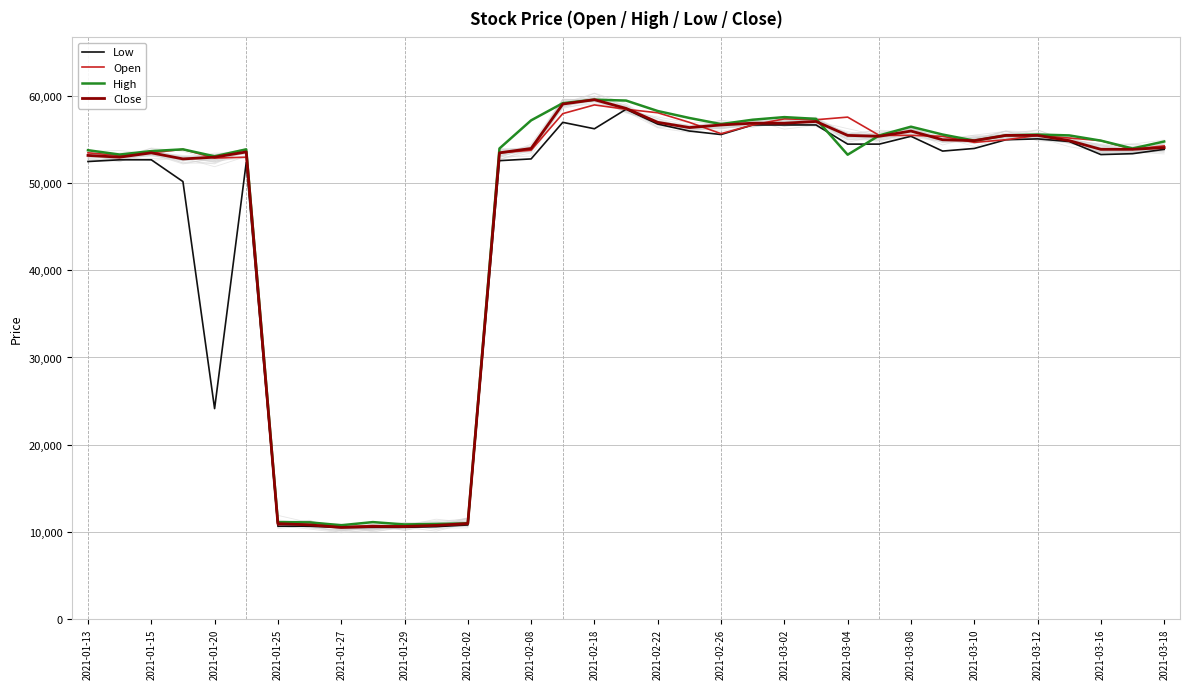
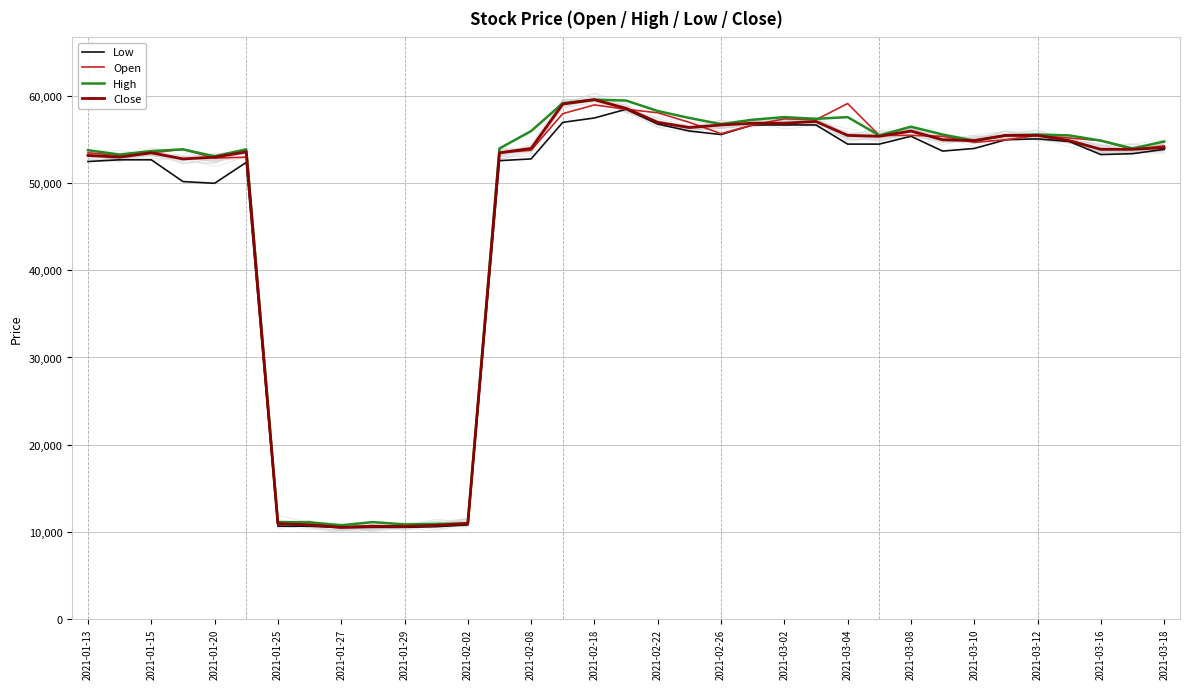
Low, 2021-01-20: 24,000 -> 50,000
High, 2021-02-08: 57,000 -> 56,000
Low, 2021-02-18: 56,000 -> 58,000
Open, 2021-03-04: 58,000 -> 59,000
High, 2021-03-04: 53,000 -> 58,000
